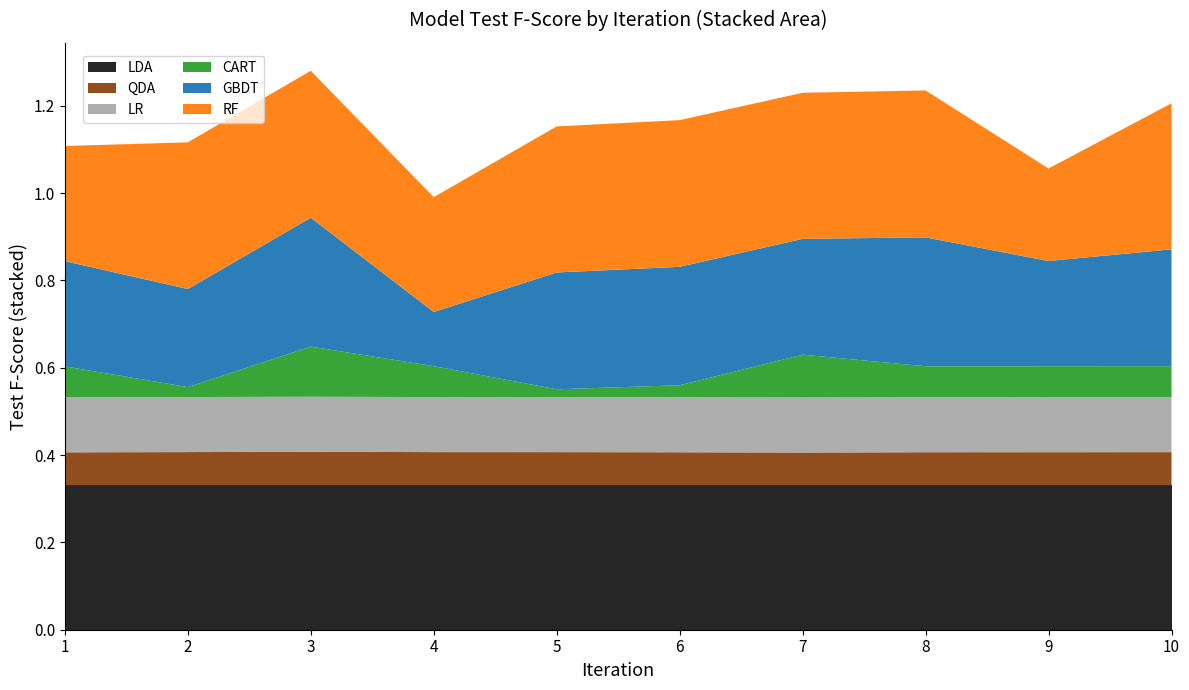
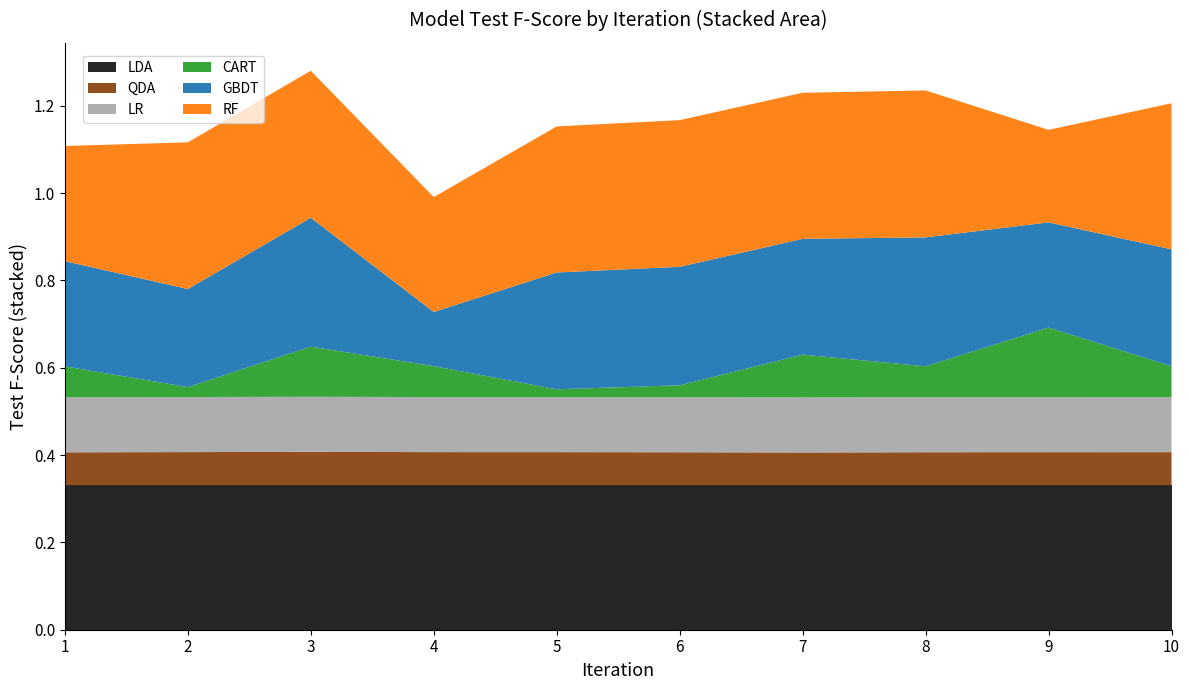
CART, 9: 0.07 -> 0.16
